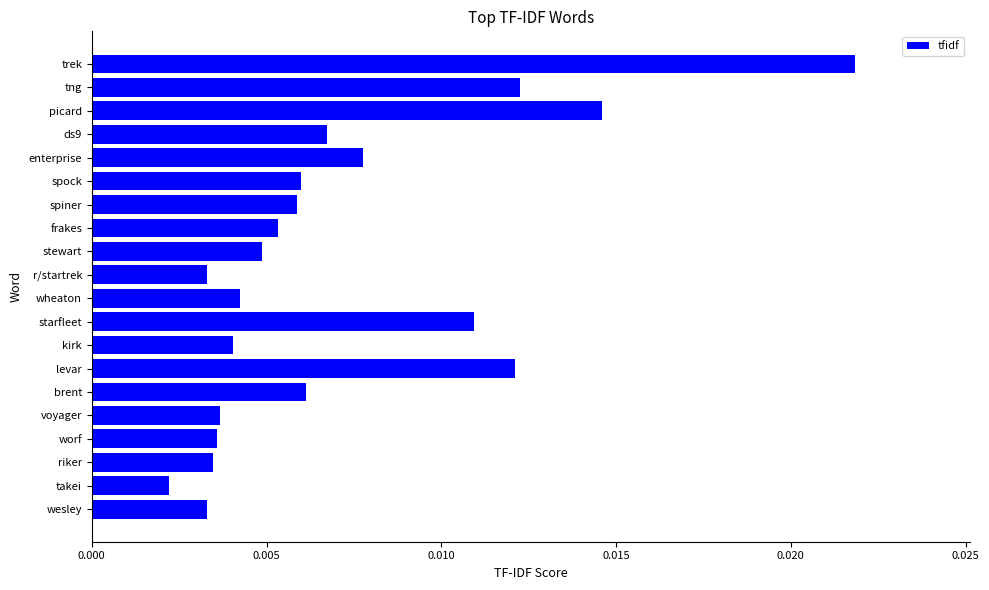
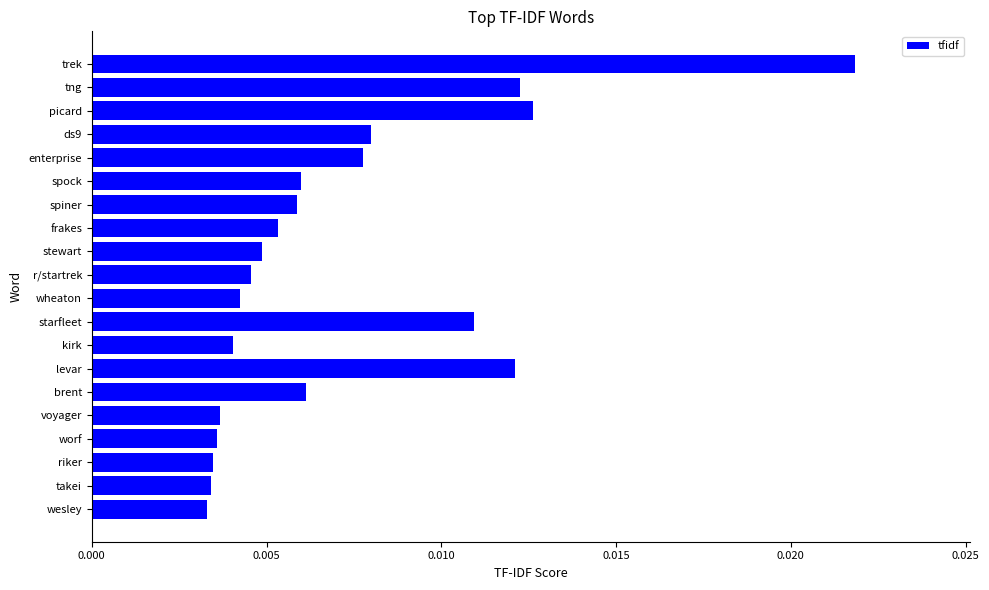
picard: 0.0146 -> 0.0126
ds9: 0.0067 -> 0.0080
r/startrek: 0.0033 -> 0.0046
takei: 0.0022 -> 0.0034
